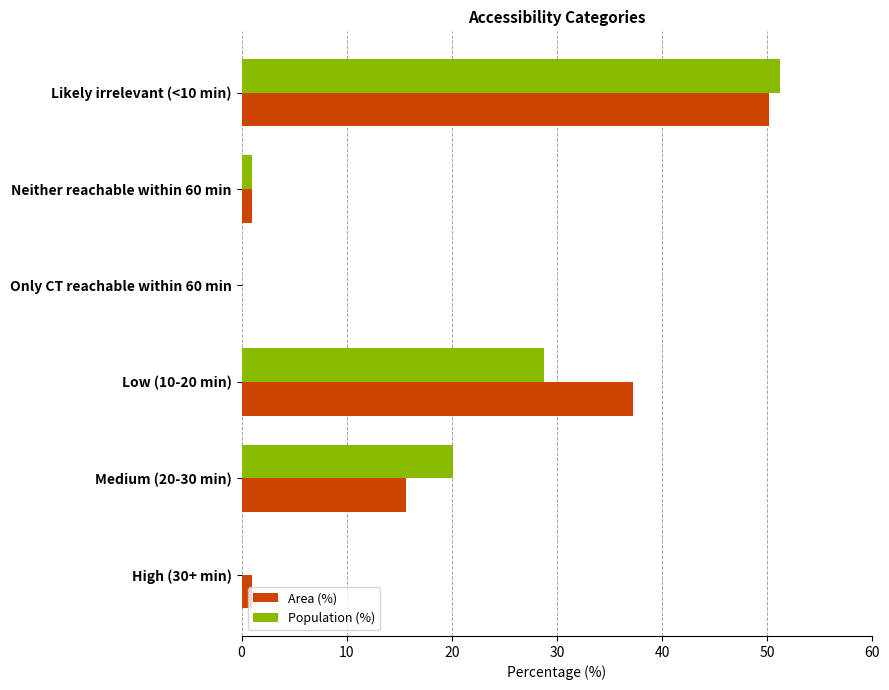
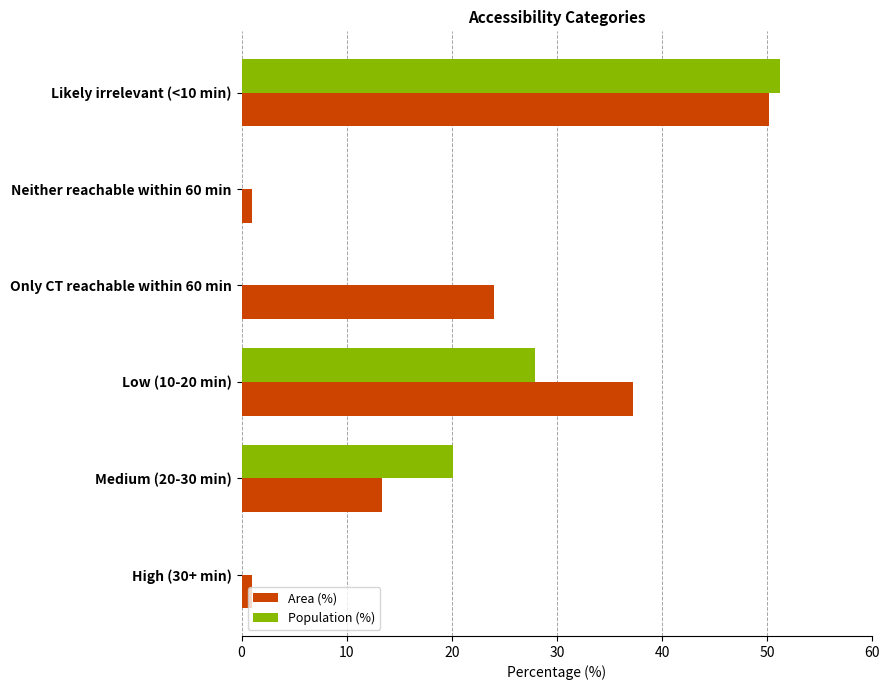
Population (%), Neither reachable within 60 min: 1 -> 0
Area (%), Only CT reachable within 60 min: 0 -> 24
Population (%), Low (10-20 min): 28.8 -> 27.9
Area (%), Medium (20-30 min): 15.6 -> 13.4
